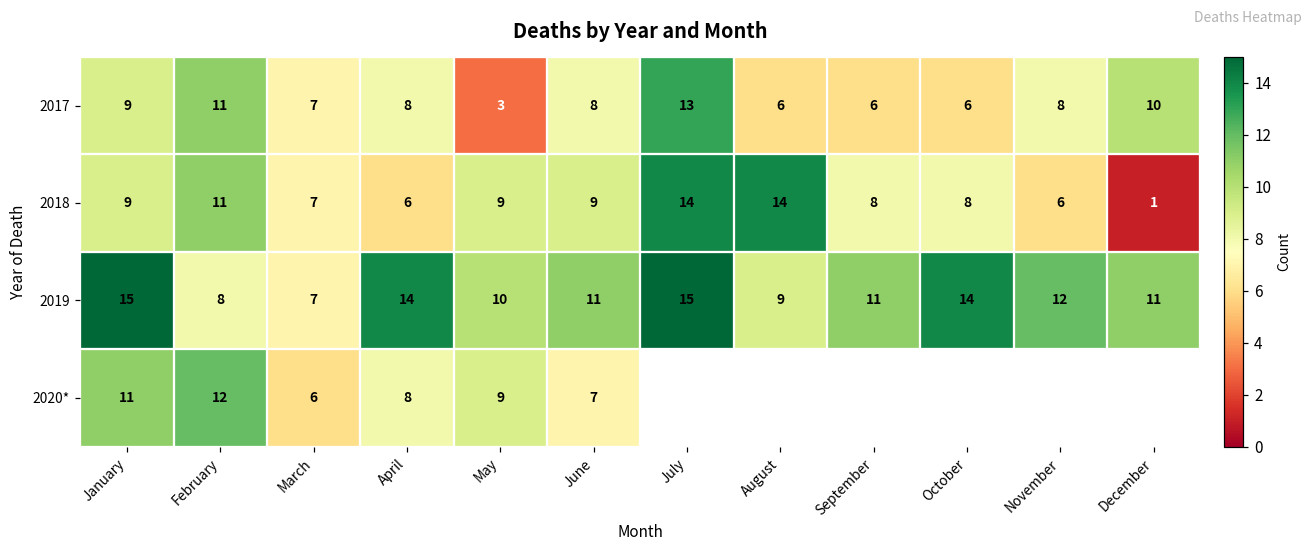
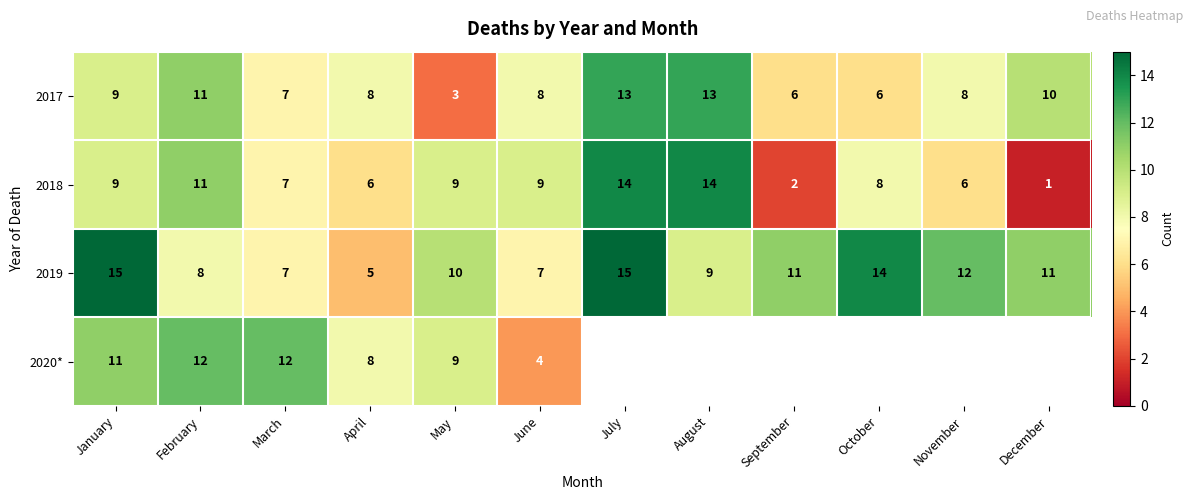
2017, August: 6 -> 13
2018, September: 8 -> 2
2019, April: 14 -> 5
2019, June: 11 -> 7
2020*, March: 6 -> 12
2020*, June: 7 -> 4
